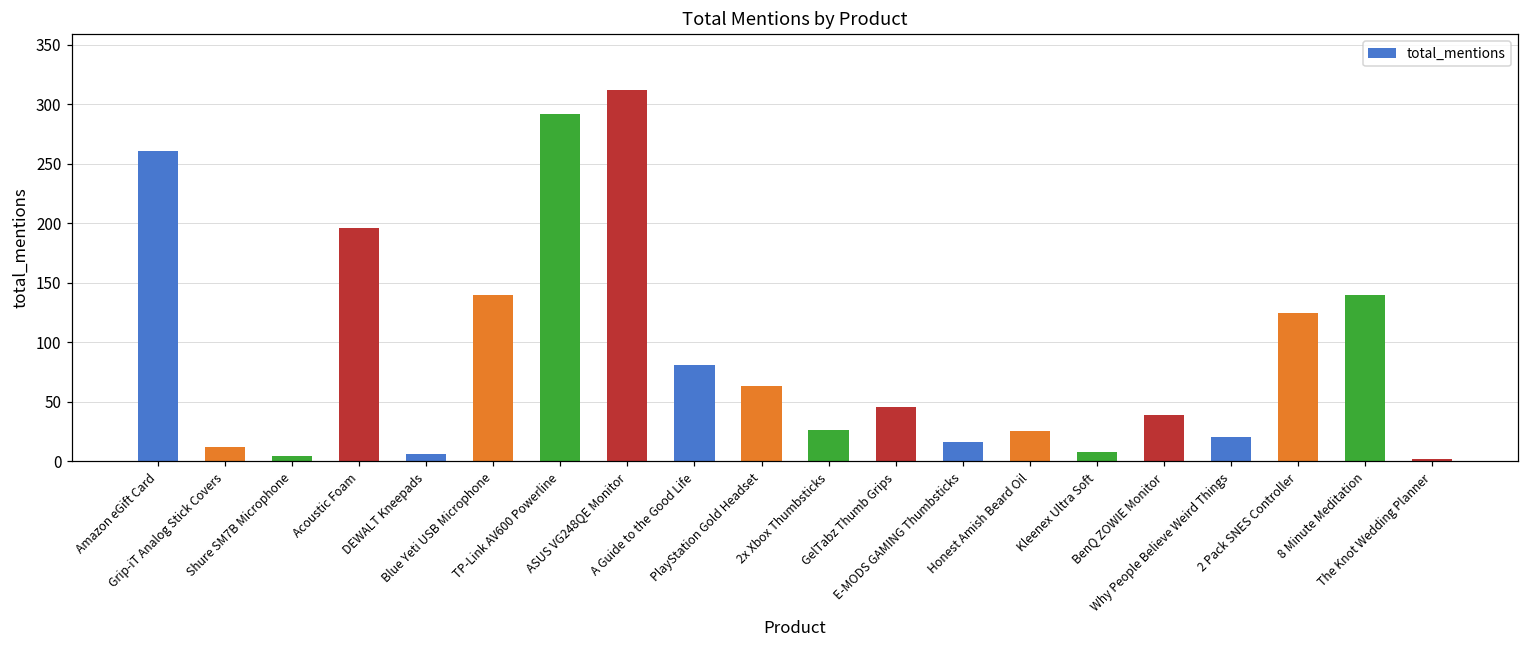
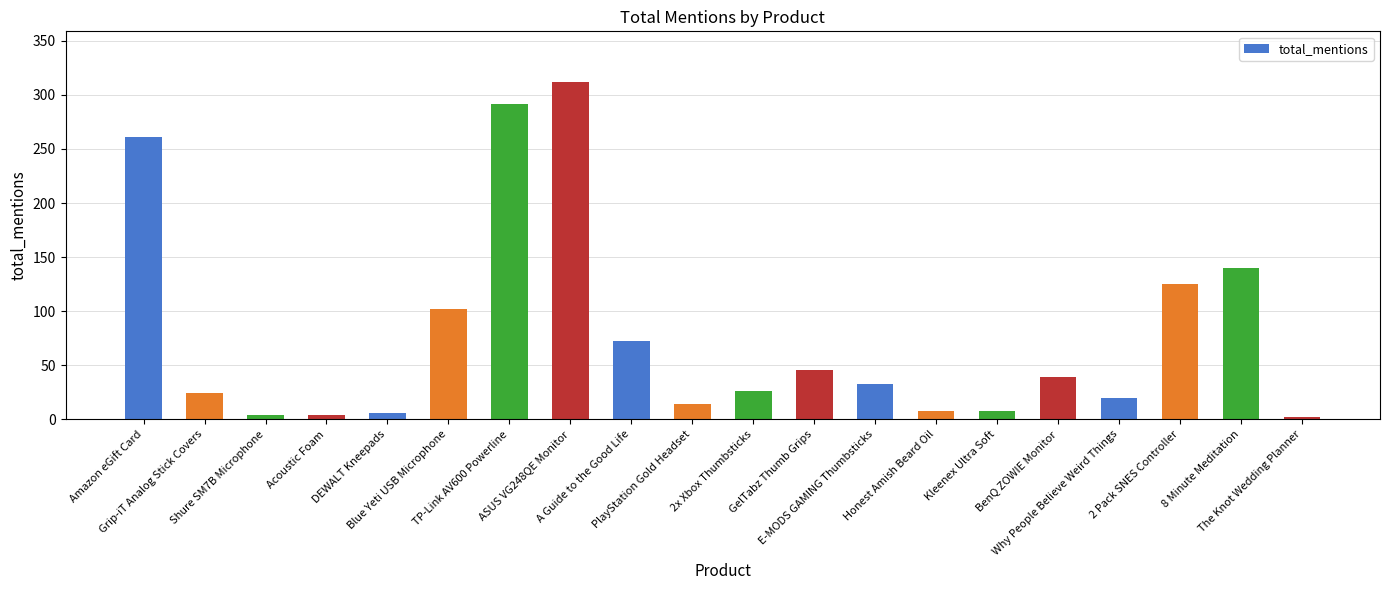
Grip-iT Analog Stick Covers: 12 -> 24
Acoustic Foam: 196 -> 4
Blue Yeti USB Microphone: 140 -> 102
A Guide to the Good Life: 81 -> 72
PlayStation Gold Headset: 63 -> 14
E-MODS GAMING Thumbsticks: 16 -> 33
Honest Amish Beard Oil: 25 -> 8
